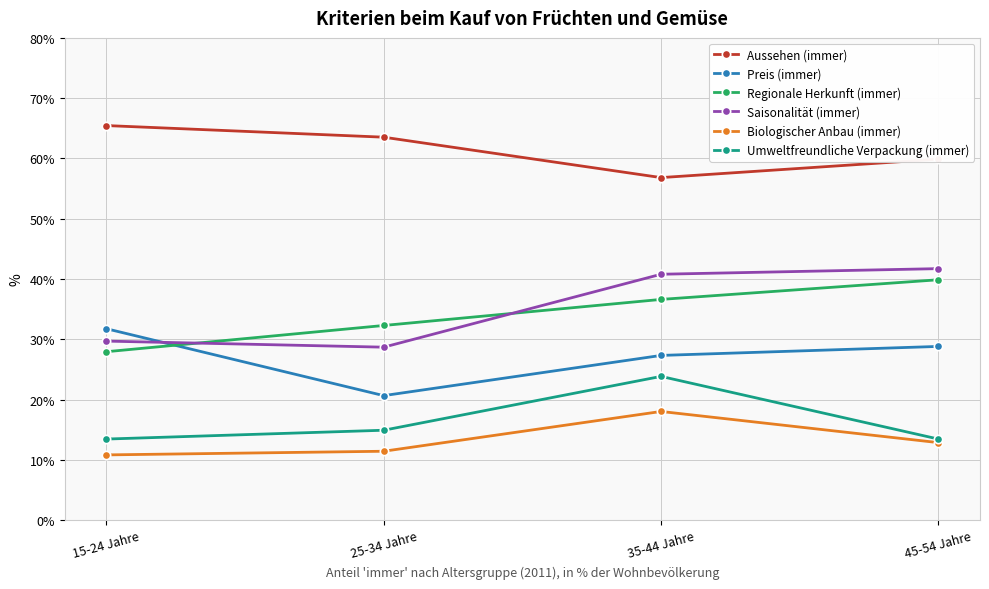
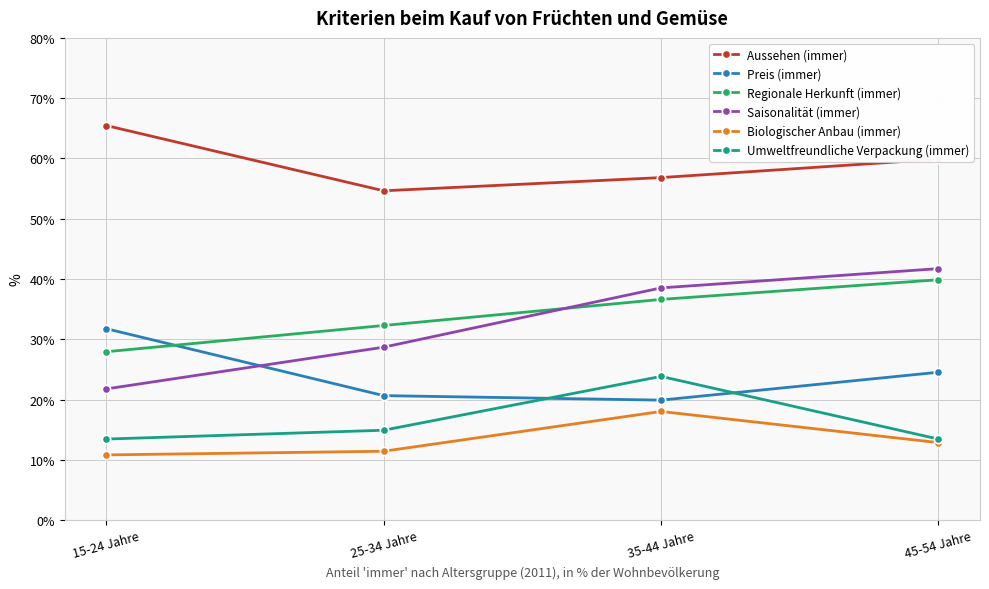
Saisonalität (immer), 15-24 Jahre: 30% -> 22%
Aussehen (immer), 25-34 Jahre: 64% -> 55%
Preis (immer), 35-44 Jahre: 27% -> 20%
Saisonalität (immer), 35-44 Jahre: 41% -> 39%
Preis (immer), 45-54 Jahre: 29% -> 25%
